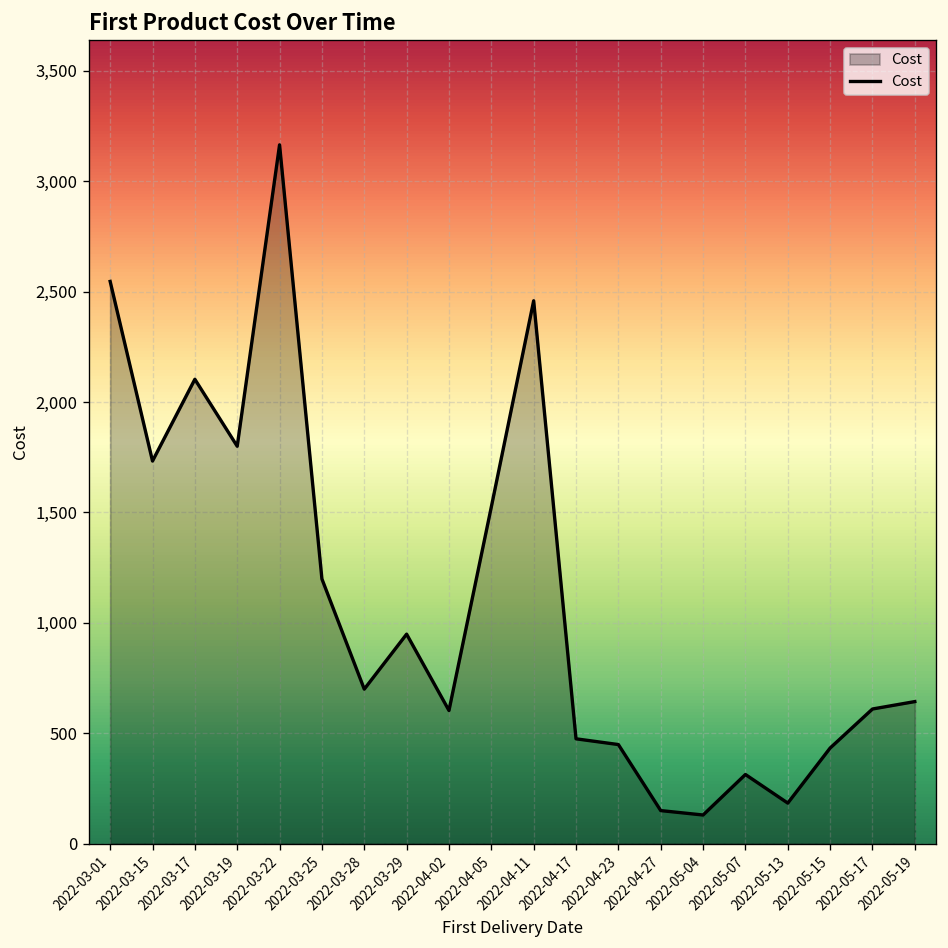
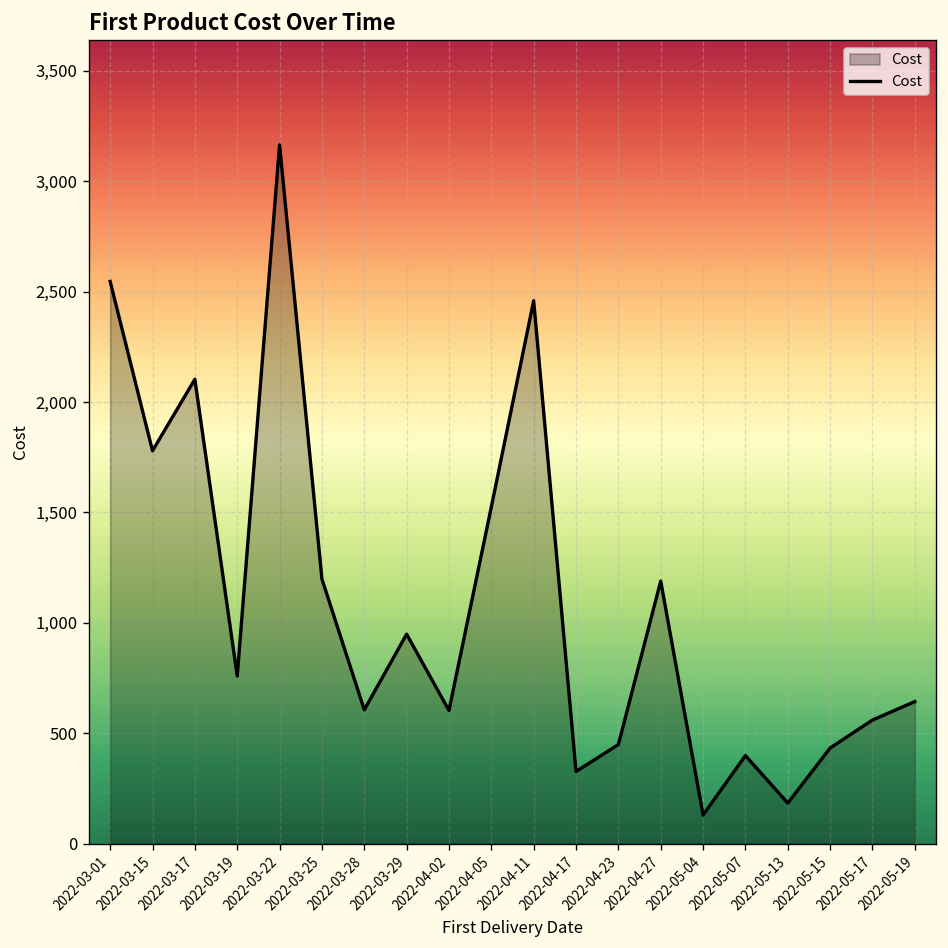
2022-03-15: 1,730 -> 1,780
2022-03-19: 1,800 -> 760
2022-03-28: 700 -> 610
2022-04-17: 480 -> 330
2022-04-27: 150 -> 1,190
2022-05-07: 310 -> 400
2022-05-17: 610 -> 560
